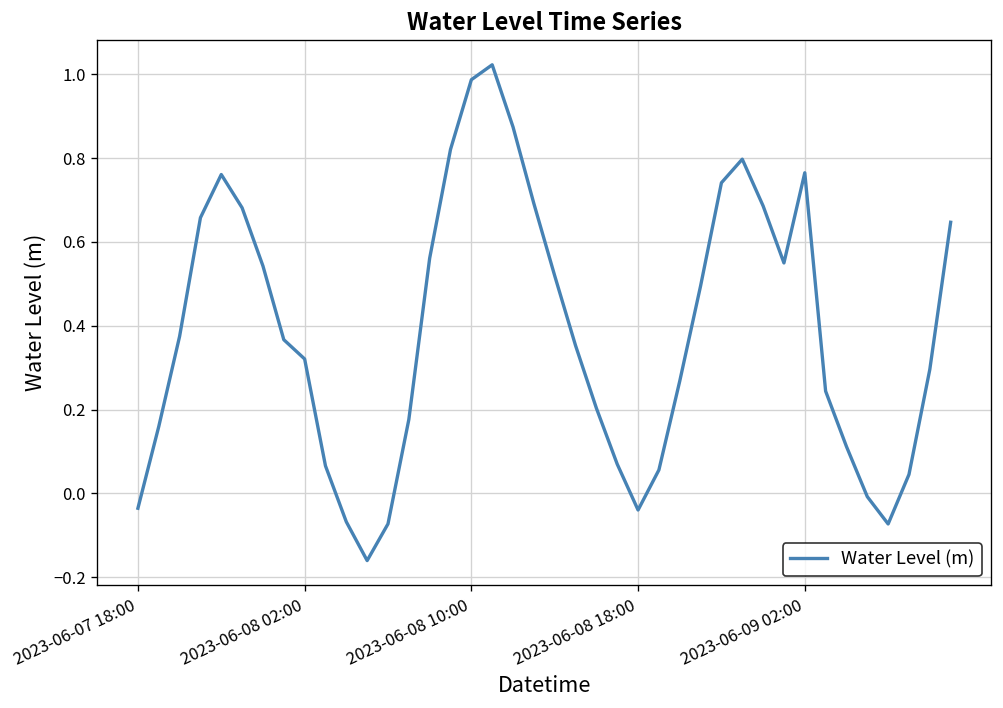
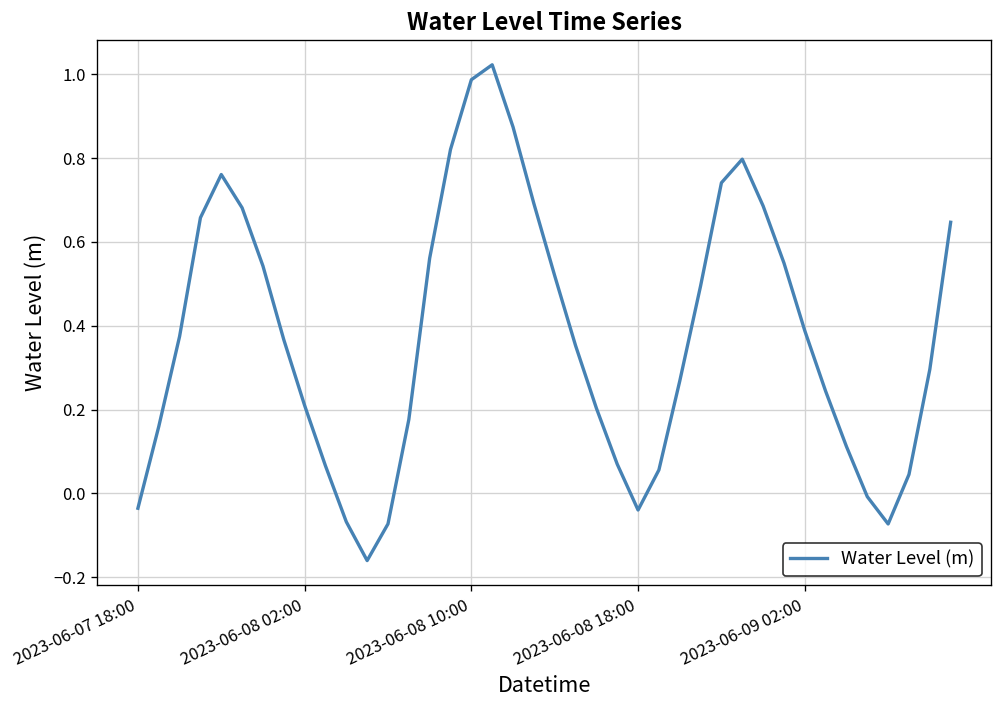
2023-06-08 02:00: 0.32 -> 0.21
2023-06-09 02:00: 0.77 -> 0.39
